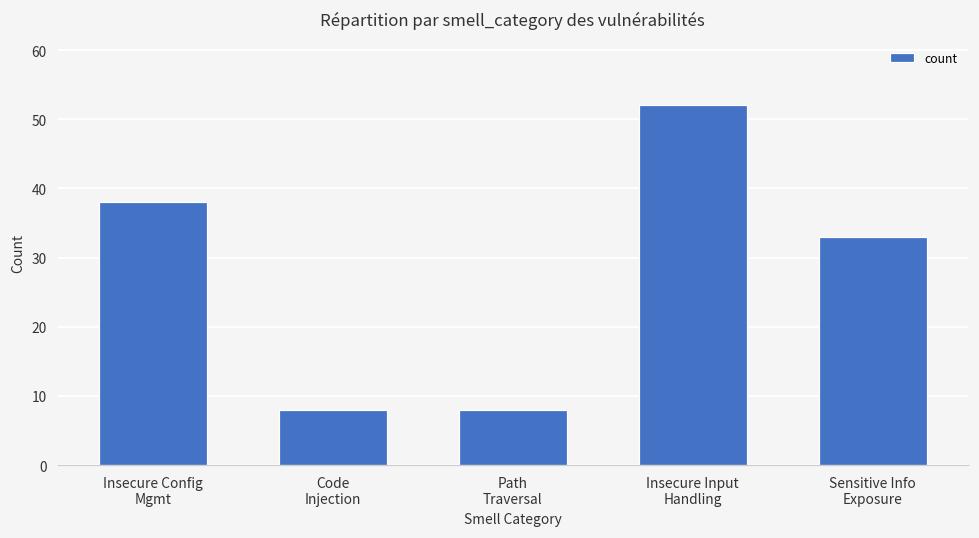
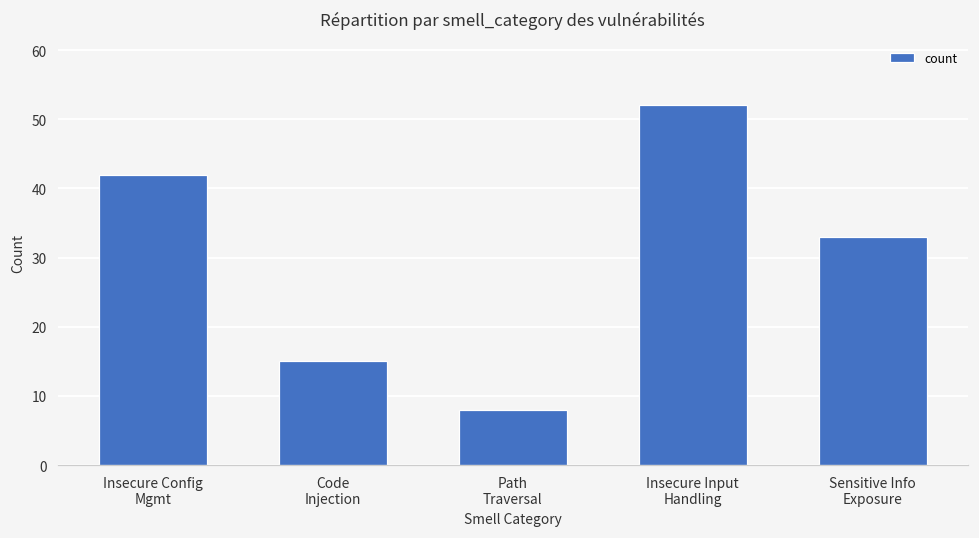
Insecure Config Mgmt: 38 -> 42
Code Injection: 8 -> 15
